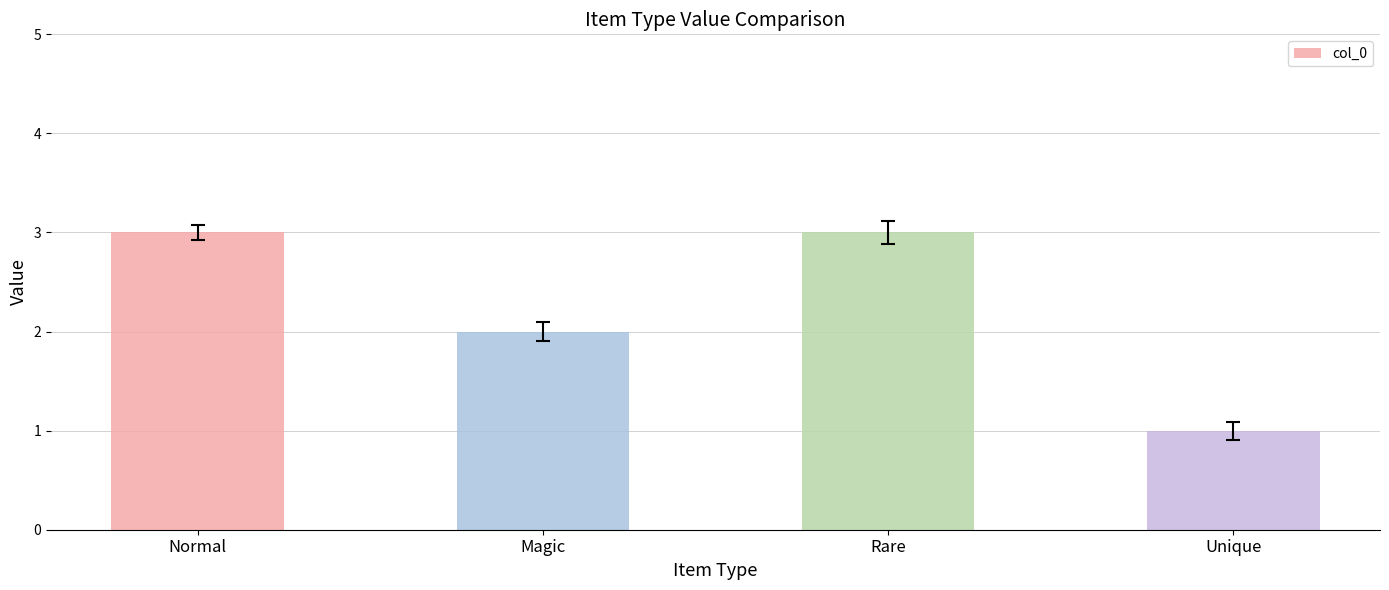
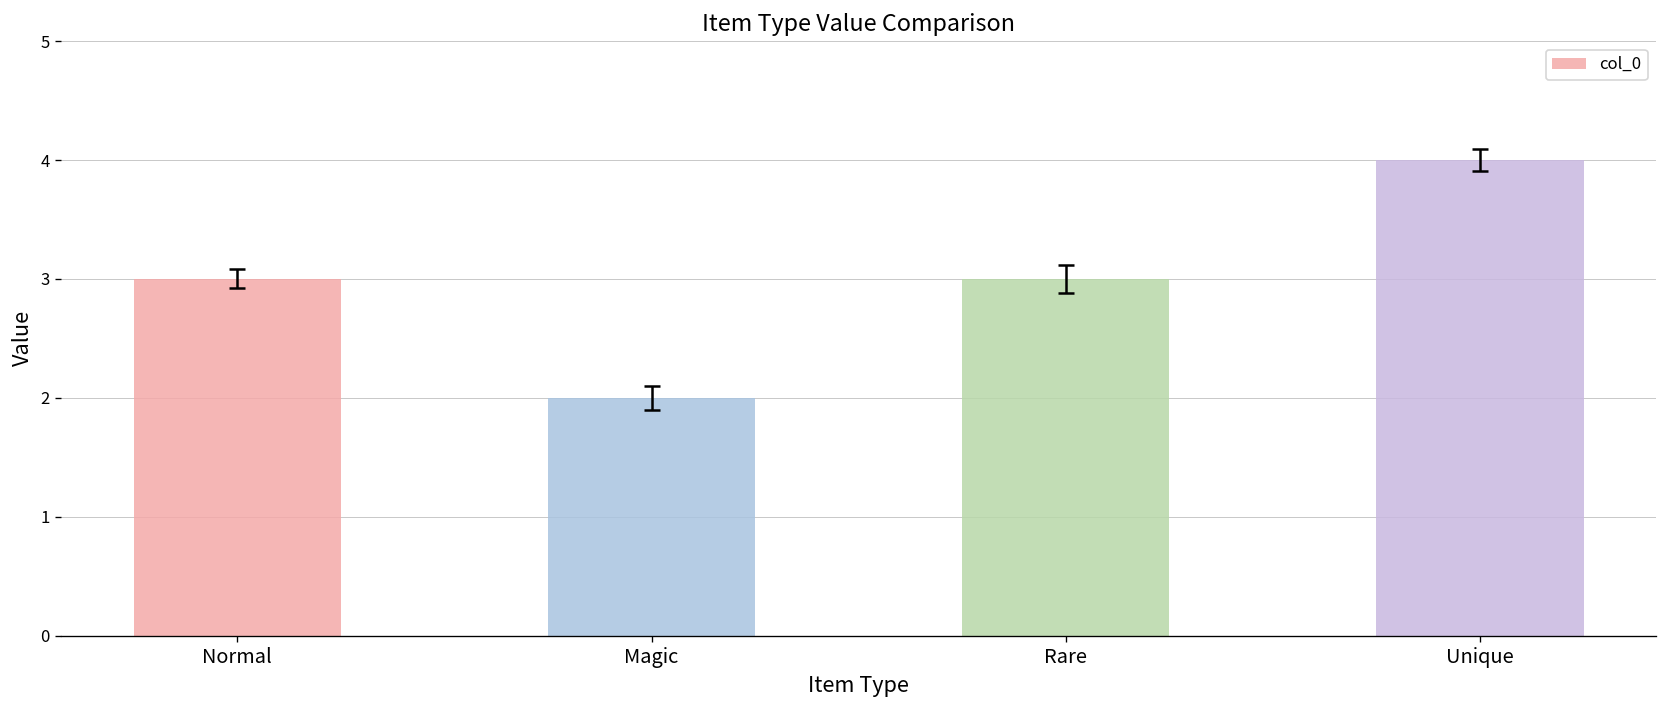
col_0, Unique: 1 -> 4
